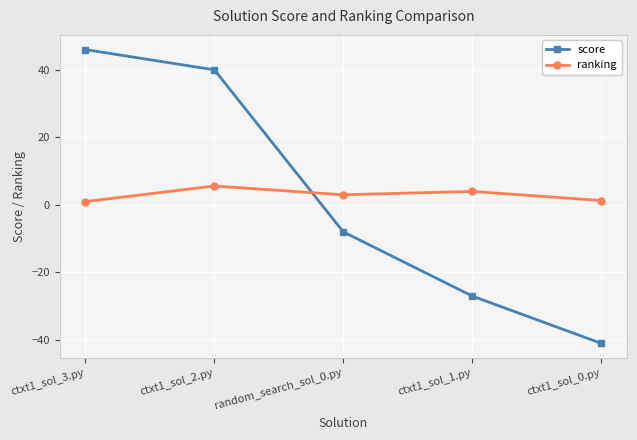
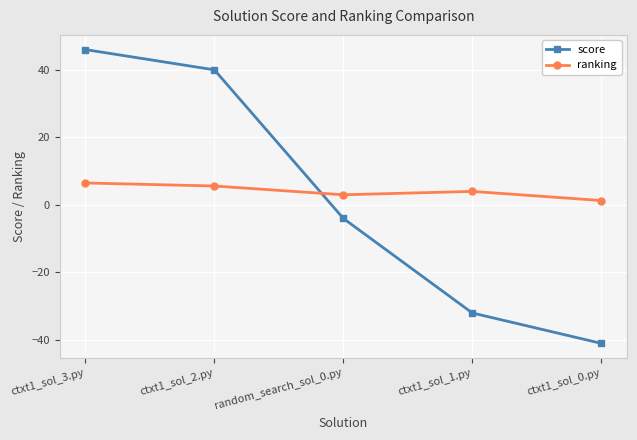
ranking, ctxt1_sol_3.py: 1 -> 7
score, random_search_sol_0.py: -8 -> -4
score, ctxt1_sol_1.py: -27 -> -32
